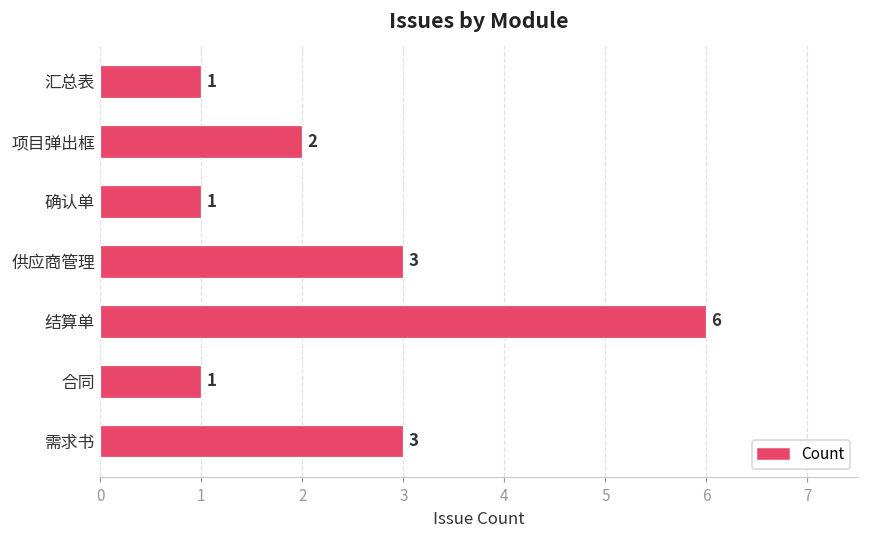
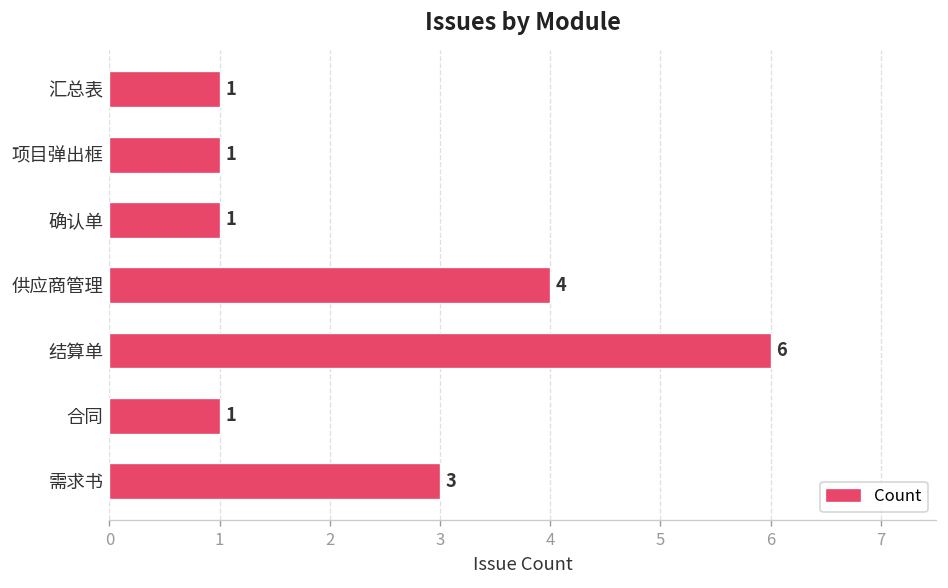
项目弹出框: 2 -> 1
供应商管理: 3 -> 4
